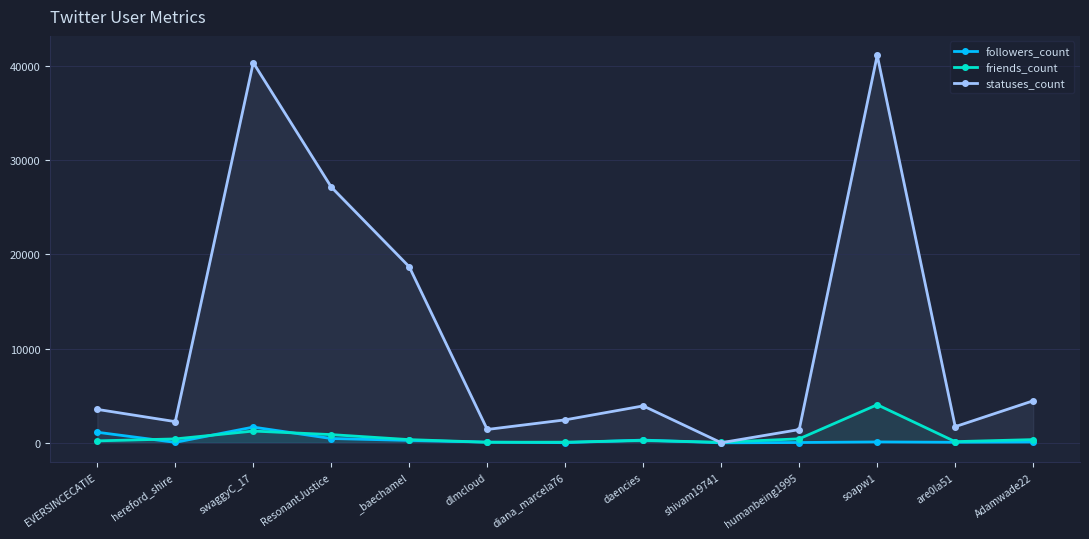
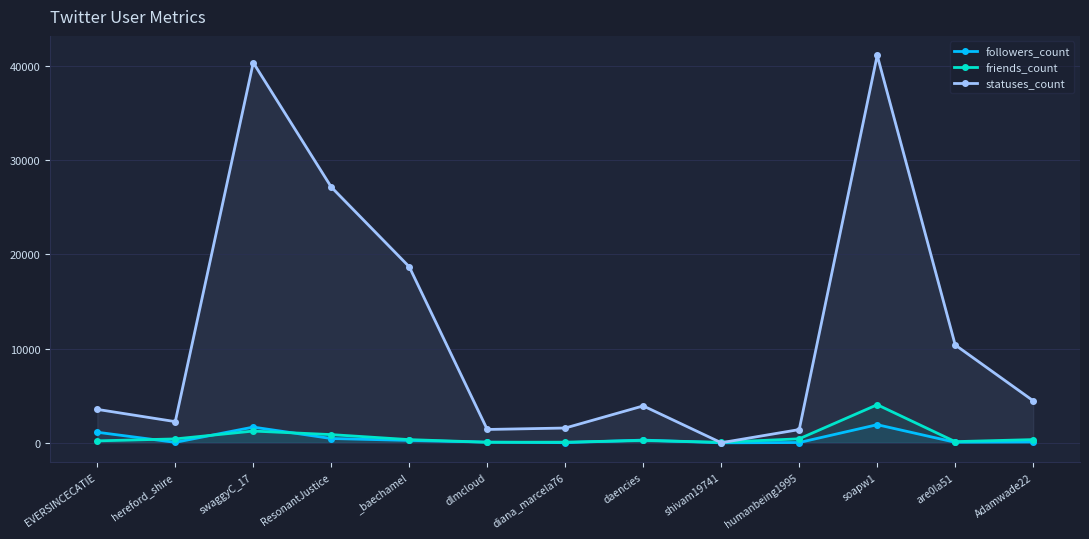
statuses_count, diana_marcela76: 2400 -> 1600
followers_count, soapw1: 0 -> 2000
statuses_count, are0la51: 2000 -> 10000
